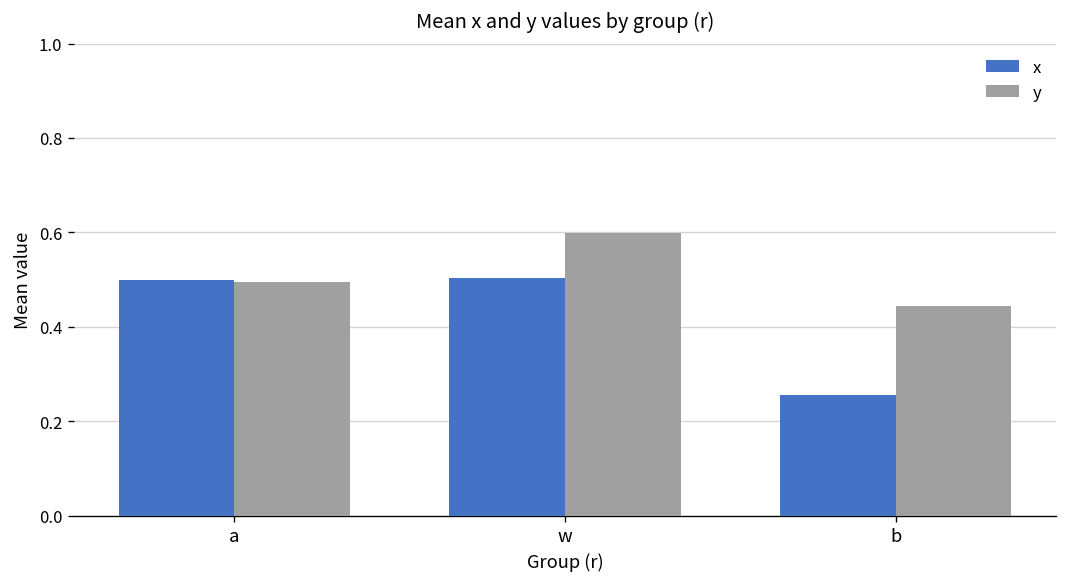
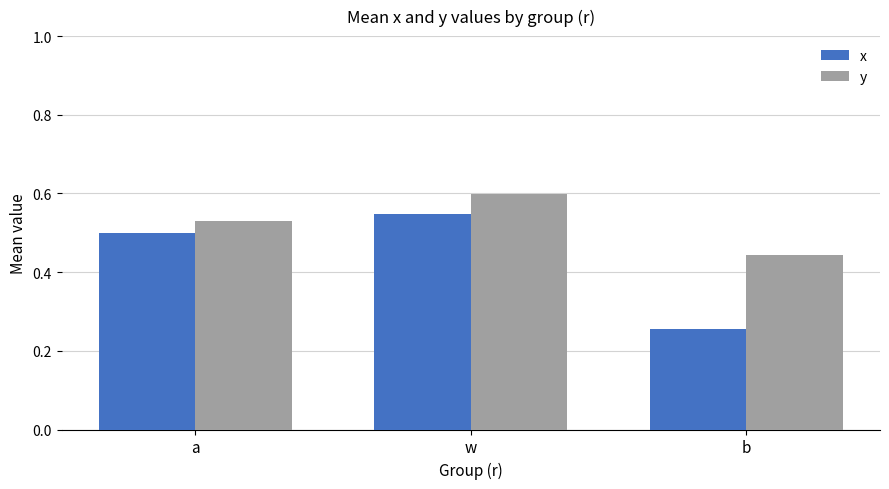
y, a: 0.49 -> 0.53
x, w: 0.50 -> 0.55
